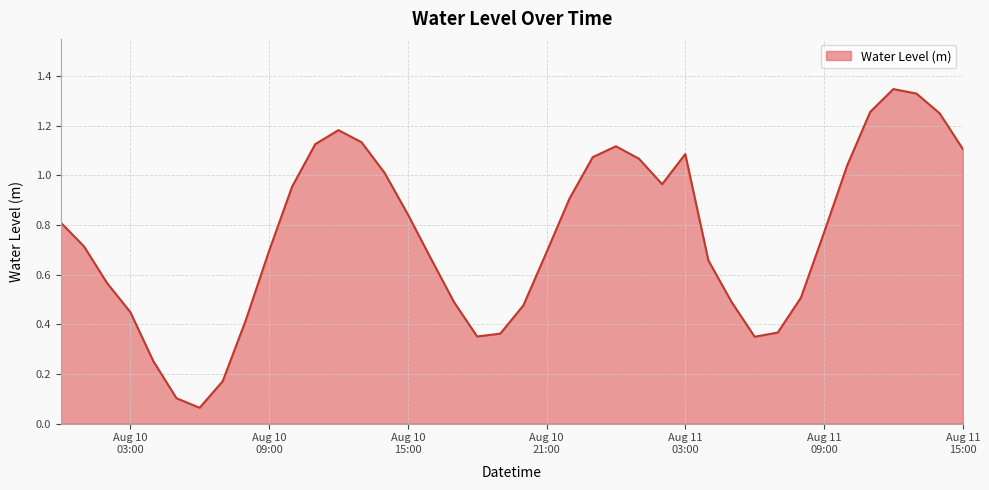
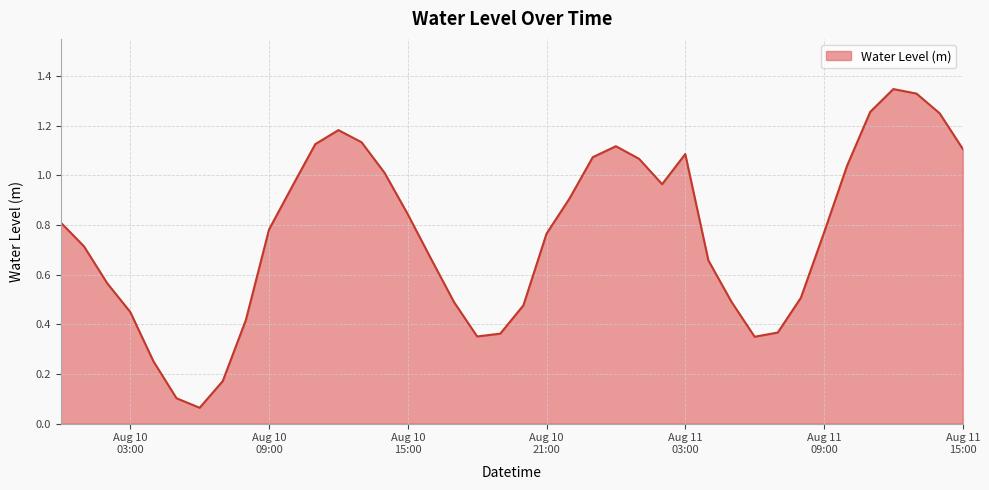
Aug 10 09:00: 0.69 -> 0.78
Aug 10 21:00: 0.69 -> 0.76
